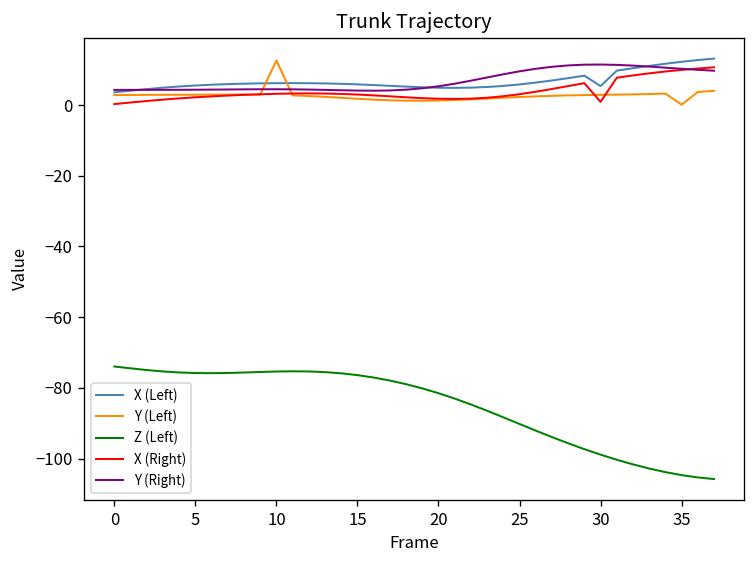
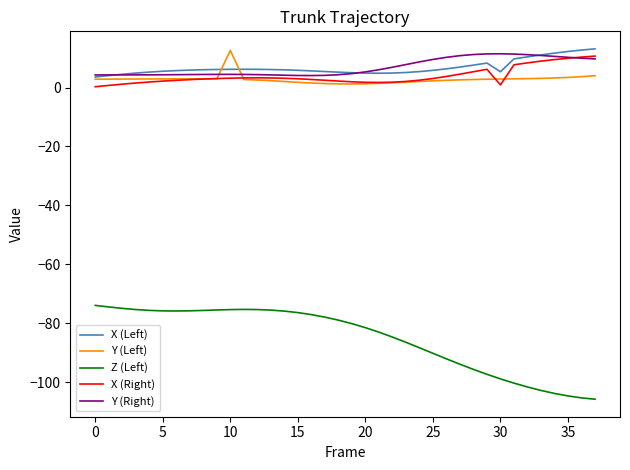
Y (Left), 35: 0 -> 3
